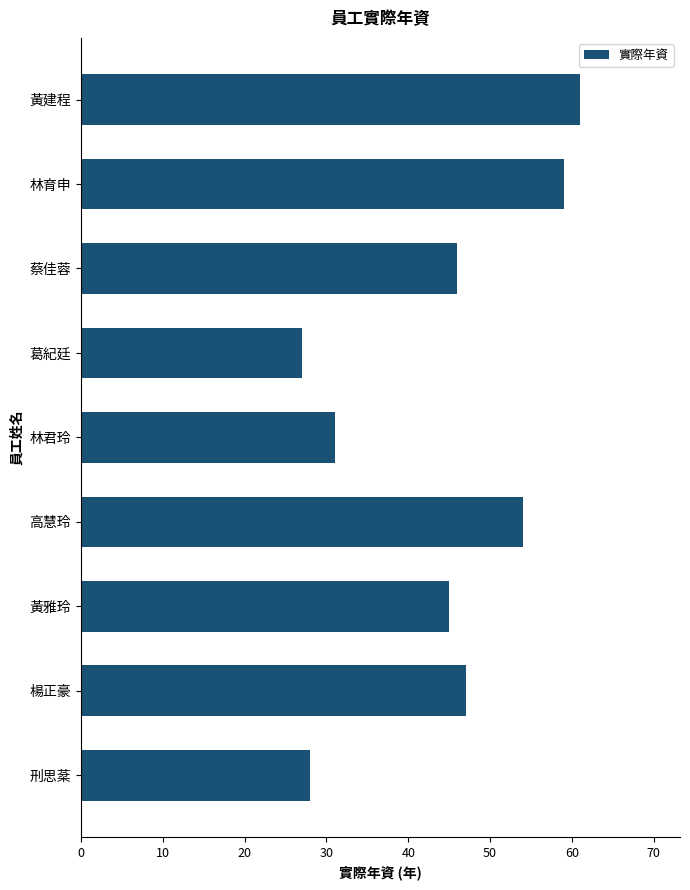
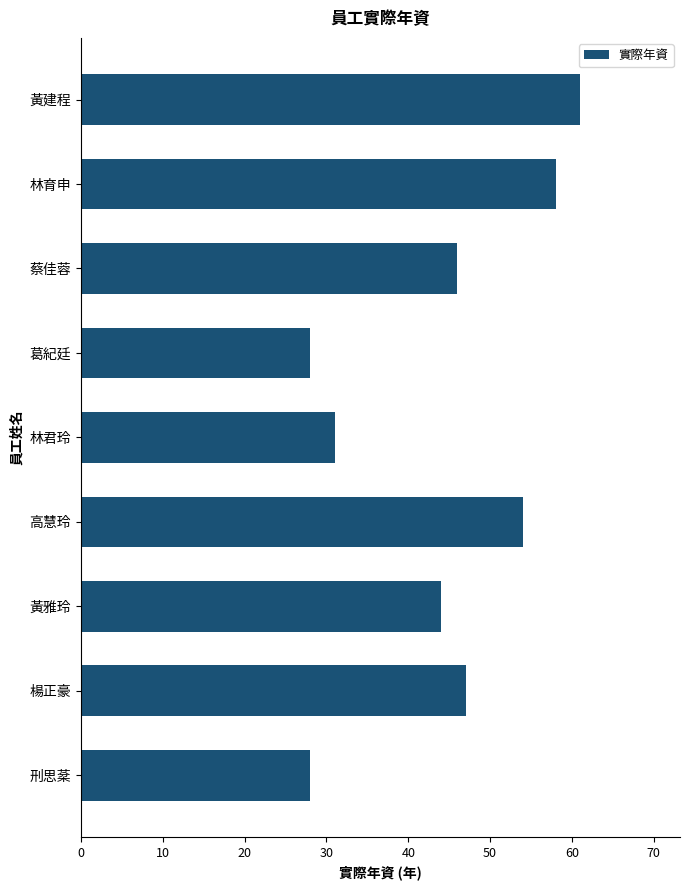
林育申: 59 -> 58
葛紀廷: 27 -> 28
黃雅玲: 45 -> 44
